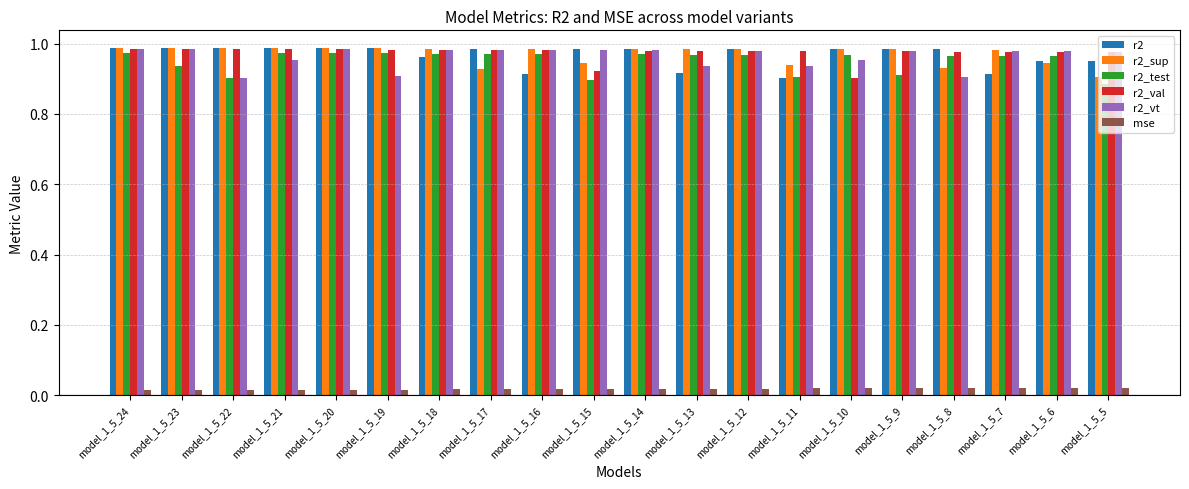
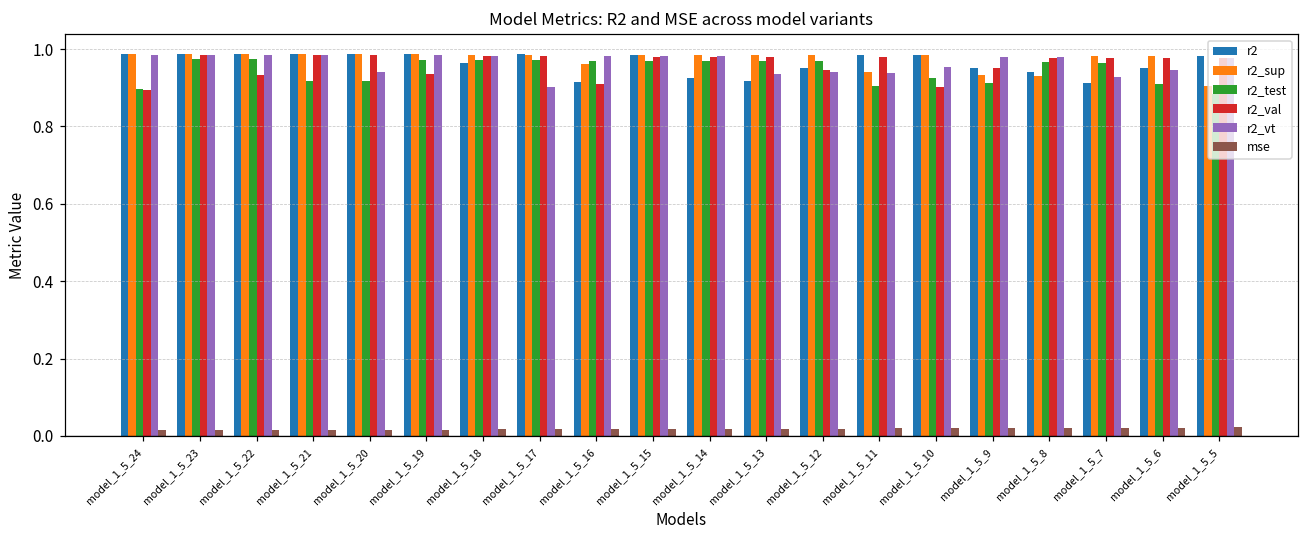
r2_test, model_1_5_24: 0.97 -> 0.90
r2_val, model_1_5_24: 0.98 -> 0.89
r2_test, model_1_5_23: 0.94 -> 0.97
r2_test, model_1_5_22: 0.90 -> 0.97
r2_val, model_1_5_22: 0.98 -> 0.93
r2_vt, model_1_5_22: 0.90 -> 0.98
r2_test, model_1_5_21: 0.97 -> 0.92
r2_vt, model_1_5_21: 0.95 -> 0.98
r2_test, model_1_5_20: 0.97 -> 0.92
r2_vt, model_1_5_20: 0.98 -> 0.94
r2_val, model_1_5_19: 0.98 -> 0.94
r2_vt, model_1_5_19: 0.91 -> 0.98
r2_sup, model_1_5_17: 0.93 -> 0.99
r2_vt, model_1_5_17: 0.98 -> 0.90
r2_sup, model_1_5_16: 0.99 -> 0.96
r2_val, model_1_5_16: 0.98 -> 0.91
r2_sup, model_1_5_15: 0.95 -> 0.99
r2_test, model_1_5_15: 0.90 -> 0.97
r2_val, model_1_5_15: 0.92 -> 0.98
r2, model_1_5_14: 0.99 -> 0.93
r2, model_1_5_12: 0.98 -> 0.95
r2_val, model_1_5_12: 0.98 -> 0.95
r2_vt, model_1_5_12: 0.98 -> 0.94
r2, model_1_5_11: 0.90 -> 0.98
r2_test, model_1_5_10: 0.97 -> 0.93
r2, model_1_5_9: 0.98 -> 0.95
r2_sup, model_1_5_9: 0.98 -> 0.93
r2_val, model_1_5_9: 0.98 -> 0.95
r2, model_1_5_8: 0.98 -> 0.94
r2_vt, model_1_5_8: 0.90 -> 0.98
r2_vt, model_1_5_7: 0.98 -> 0.93
r2_sup, model_1_5_6: 0.95 -> 0.98
r2_test, model_1_5_6: 0.96 -> 0.91
r2_vt, model_1_5_6: 0.98 -> 0.95
r2, model_1_5_5: 0.95 -> 0.98
